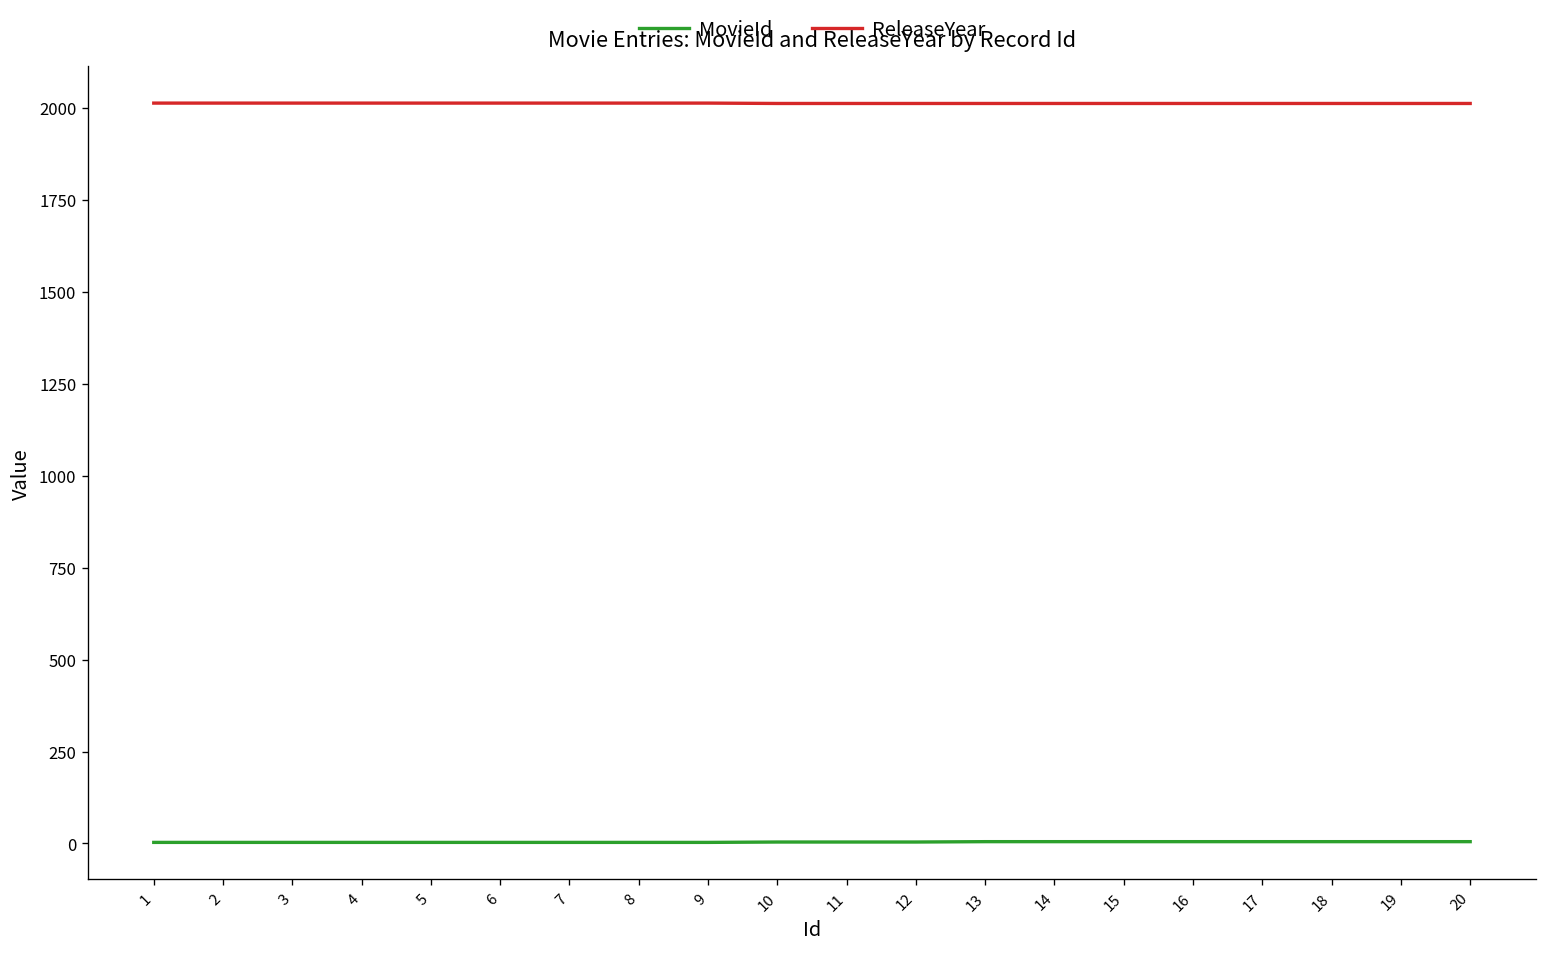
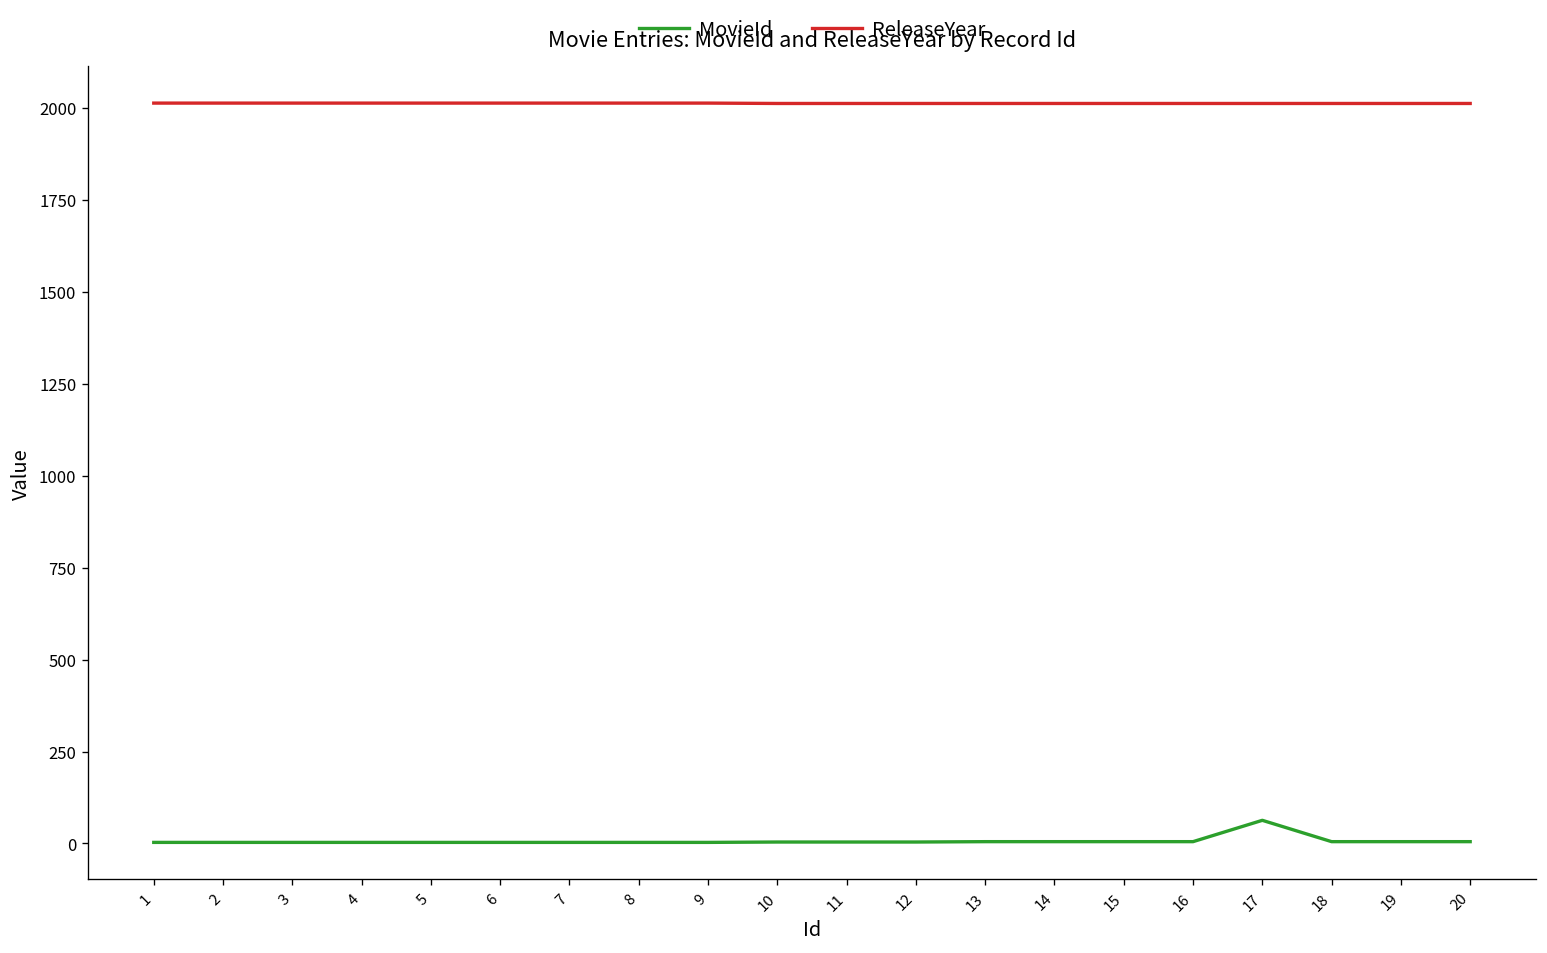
MovieId, 17: 10 -> 60
